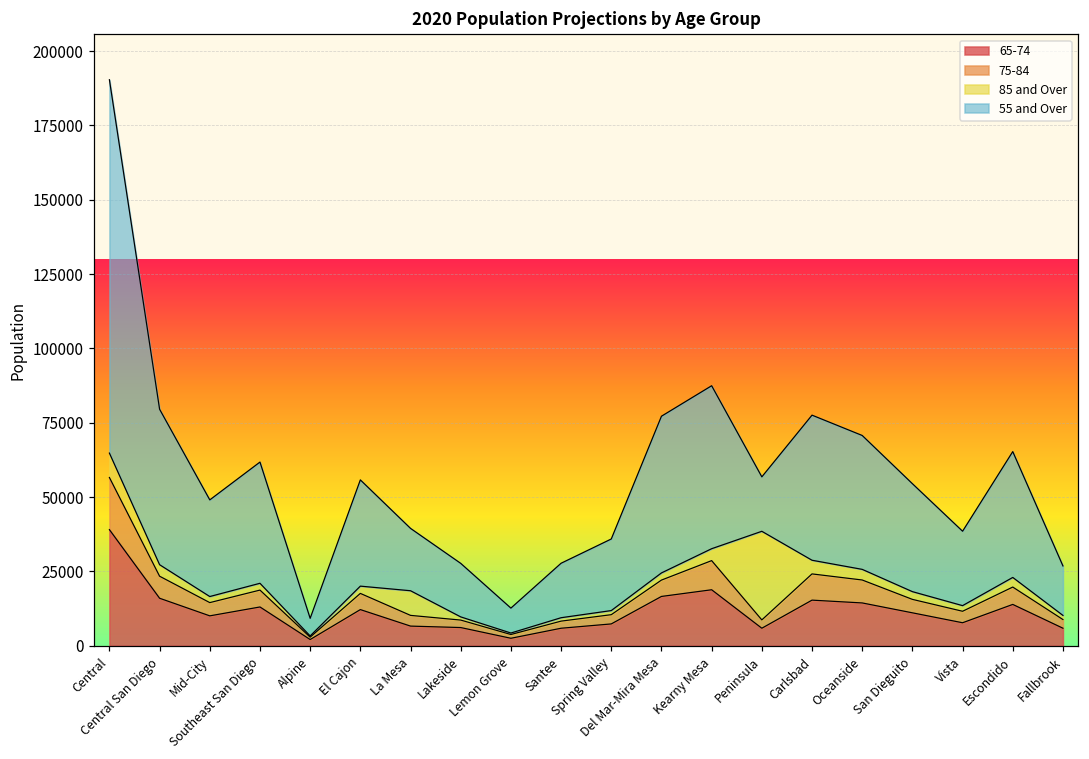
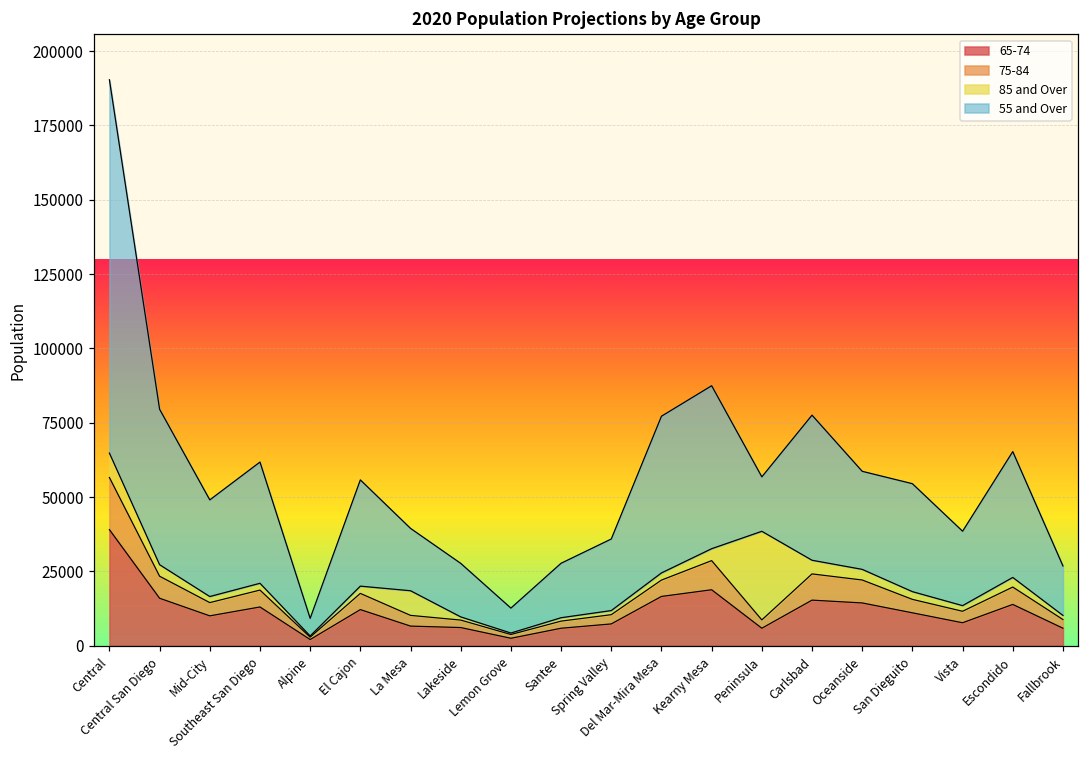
55 and Over, Oceanside: 45000 -> 33000
